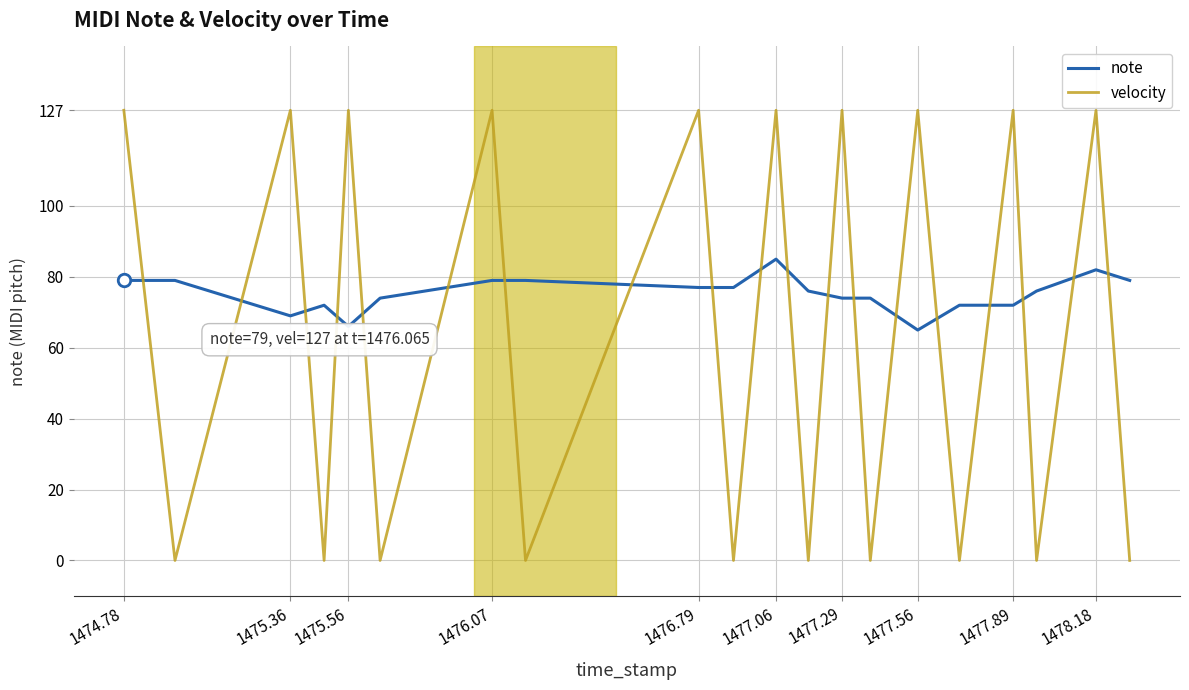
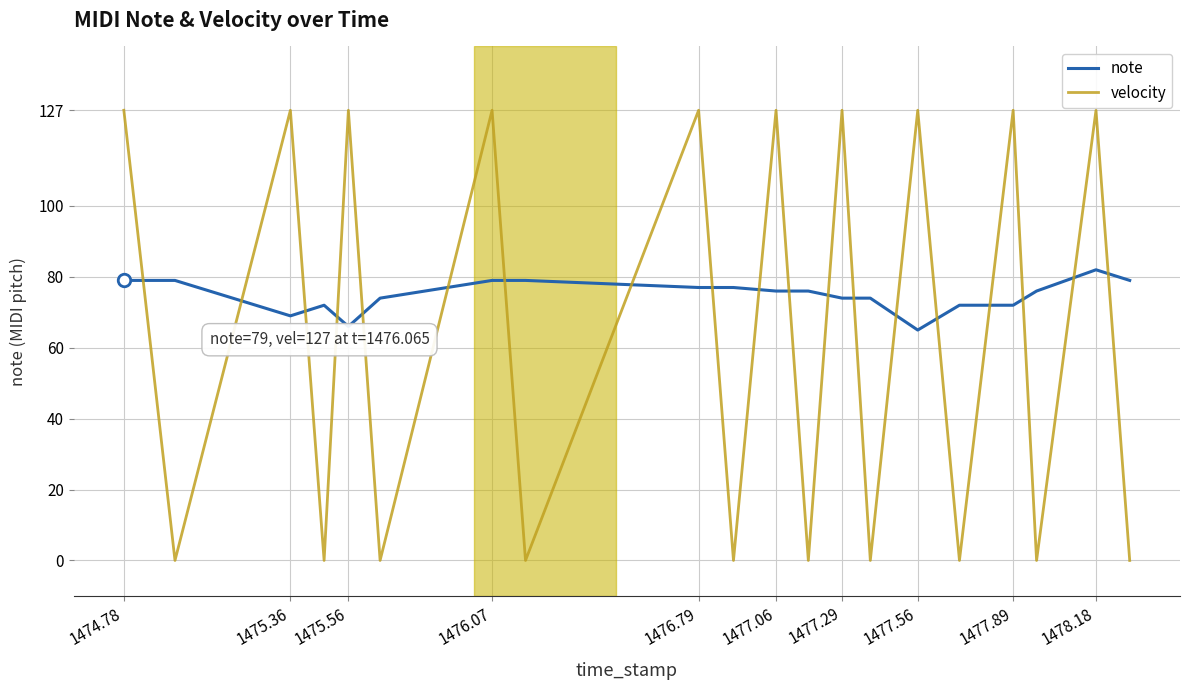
note, 1477.06: 85 -> 76
